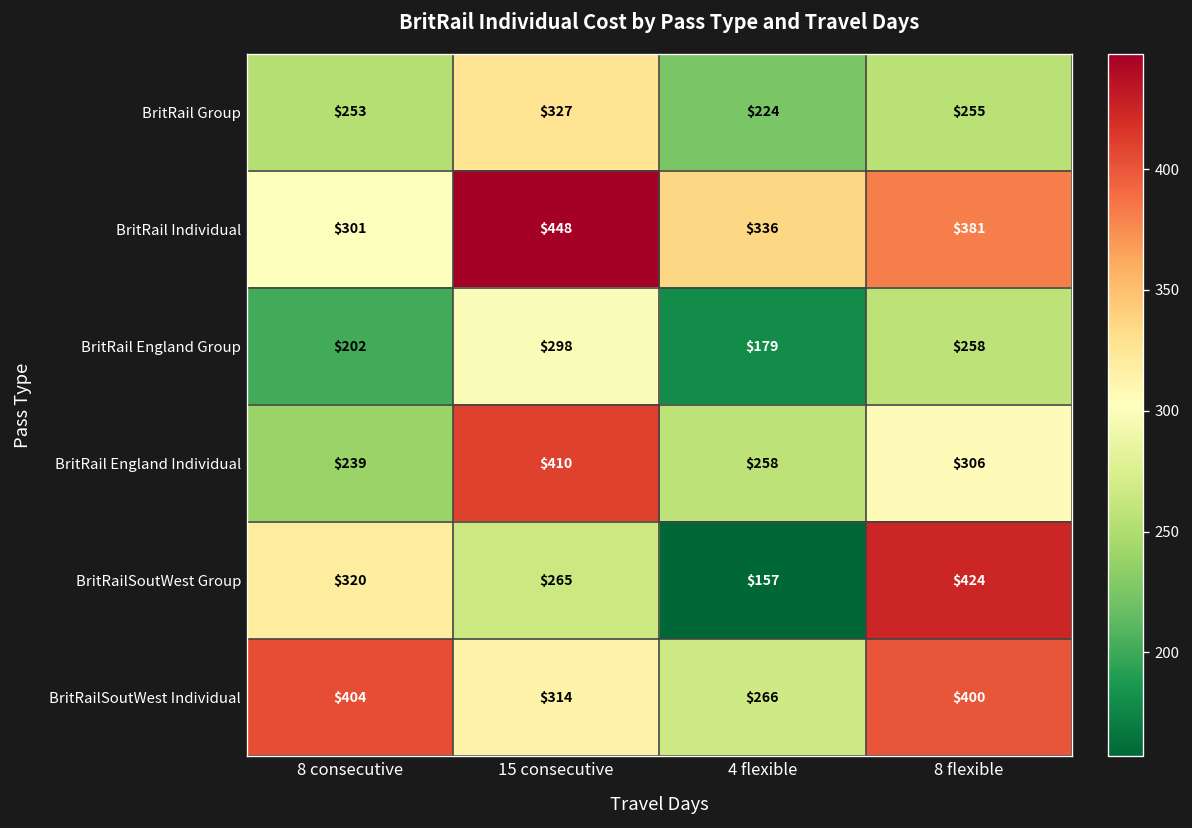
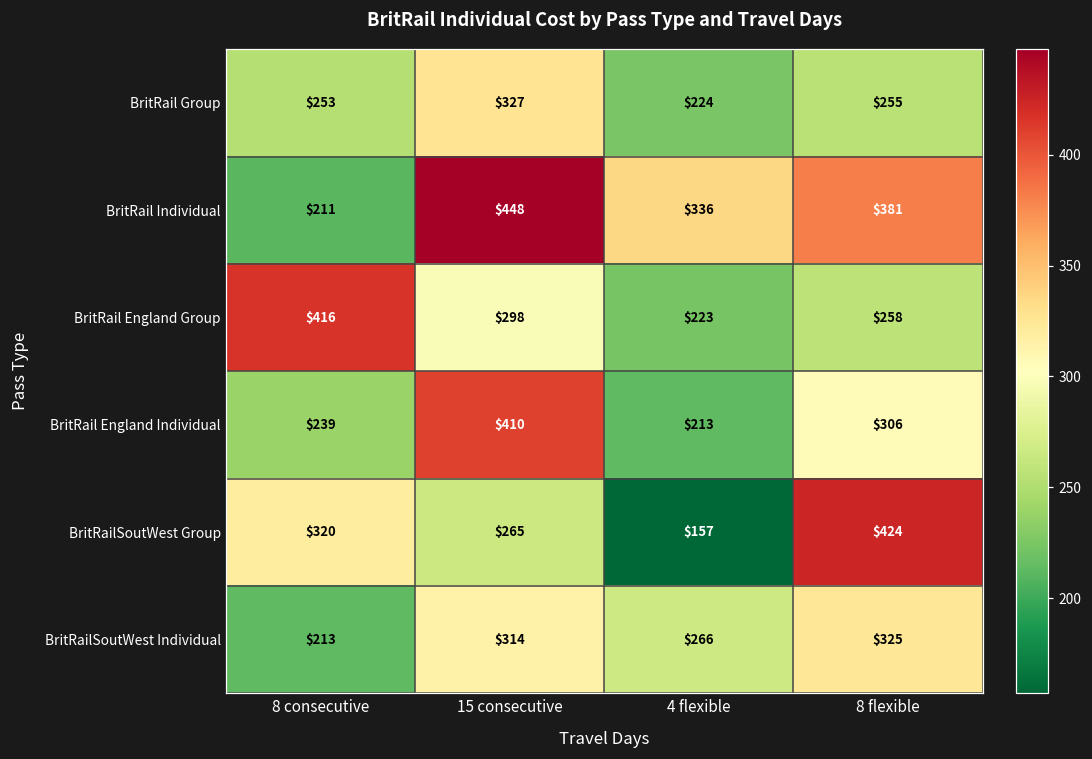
BritRail Individual, 8 consecutive: $301 -> $211
BritRail England Group, 8 consecutive: $202 -> $416
BritRail England Group, 4 flexible: $179 -> $223
BritRail England Individual, 4 flexible: $258 -> $213
BritRailSoutWest Individual, 8 consecutive: $404 -> $213
BritRailSoutWest Individual, 8 flexible: $400 -> $325
